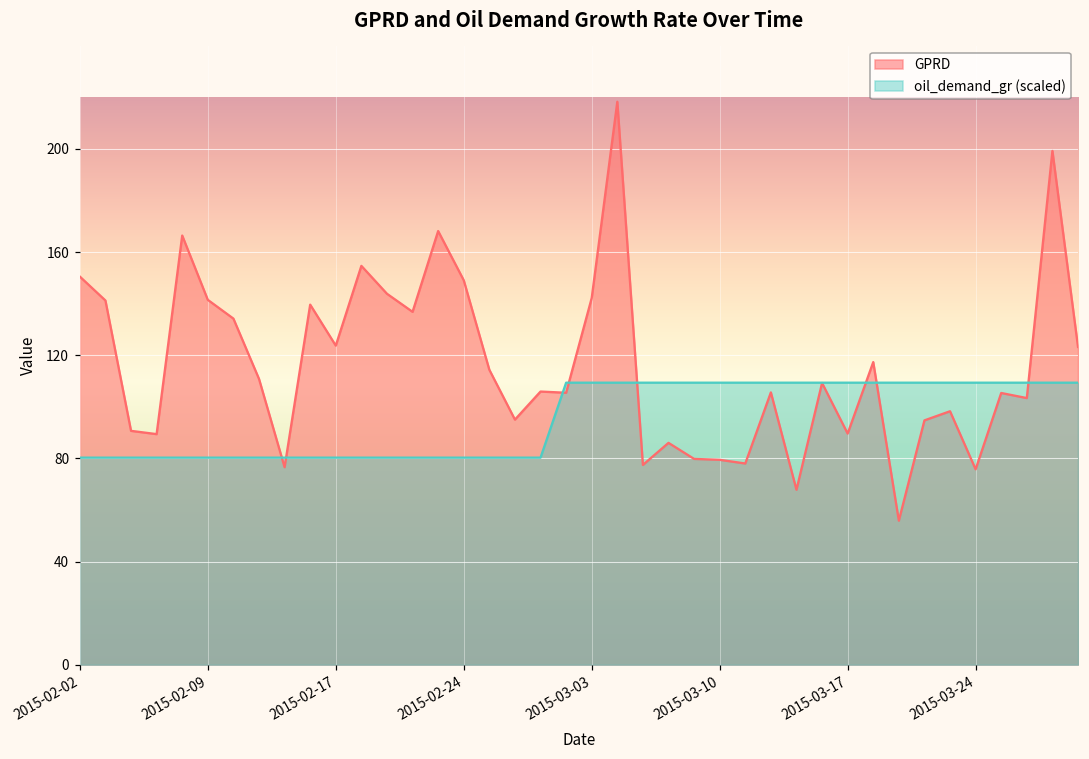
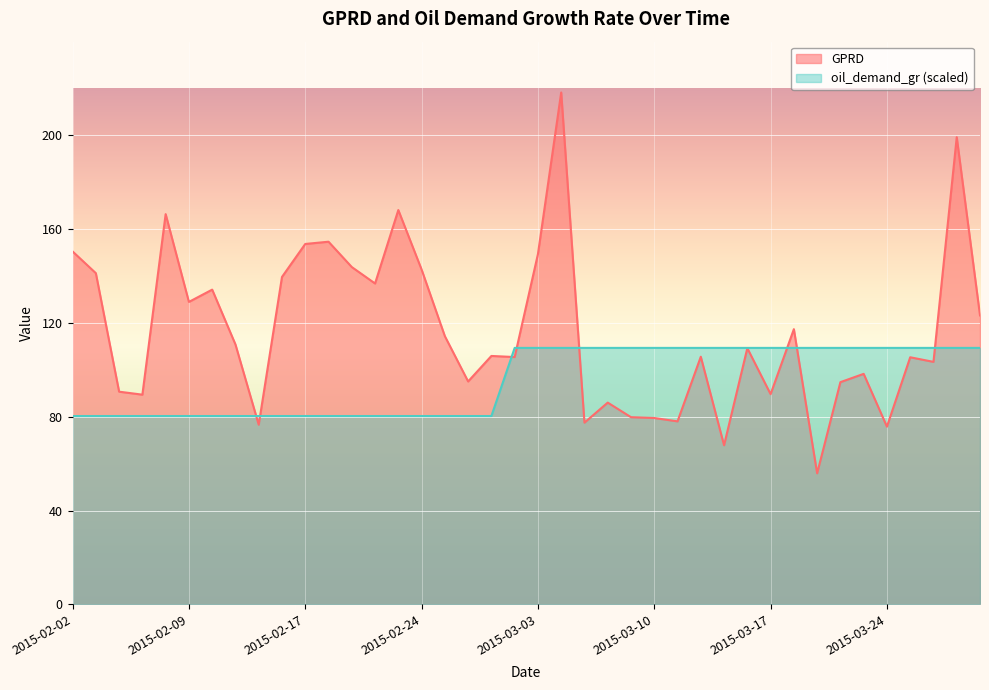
GPRD, 2015-02-09: 142 -> 129
GPRD, 2015-02-17: 124 -> 154
GPRD, 2015-02-24: 149 -> 143
GPRD, 2015-03-03: 142 -> 149
